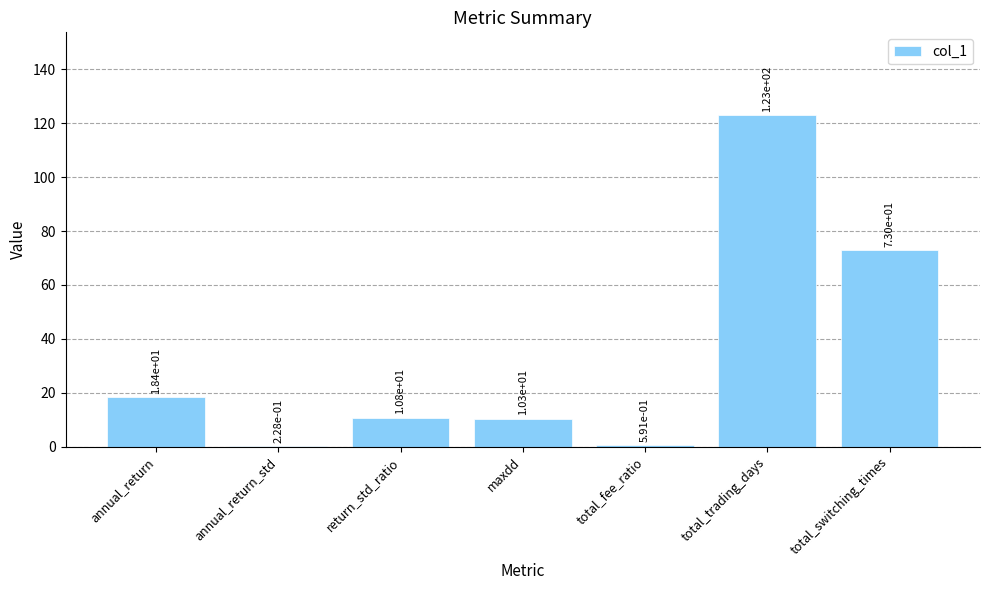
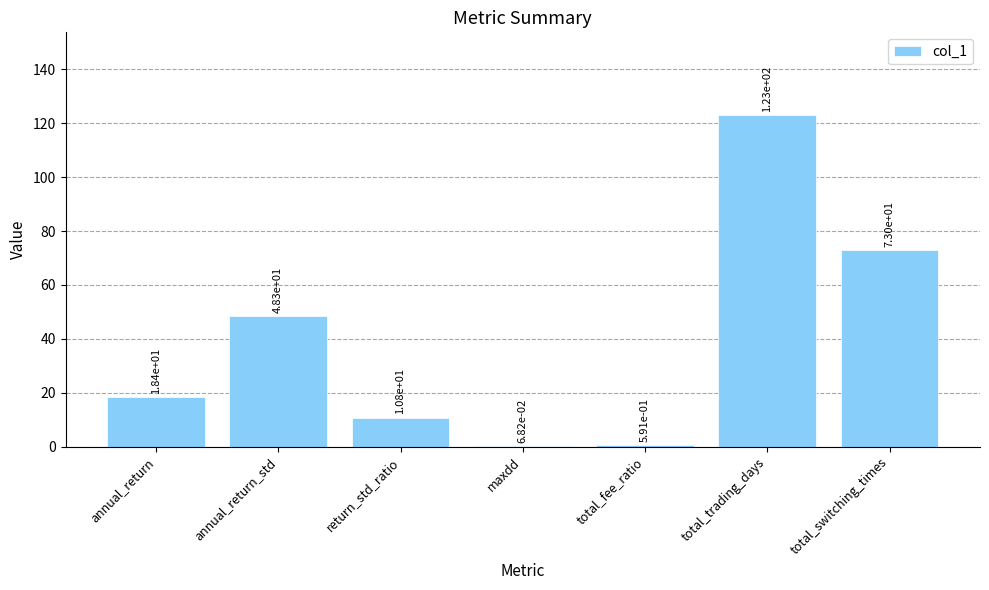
annual_return_std: 2.28e-01 -> 4.83e+01
maxdd: 1.03e+01 -> 6.82e-02
